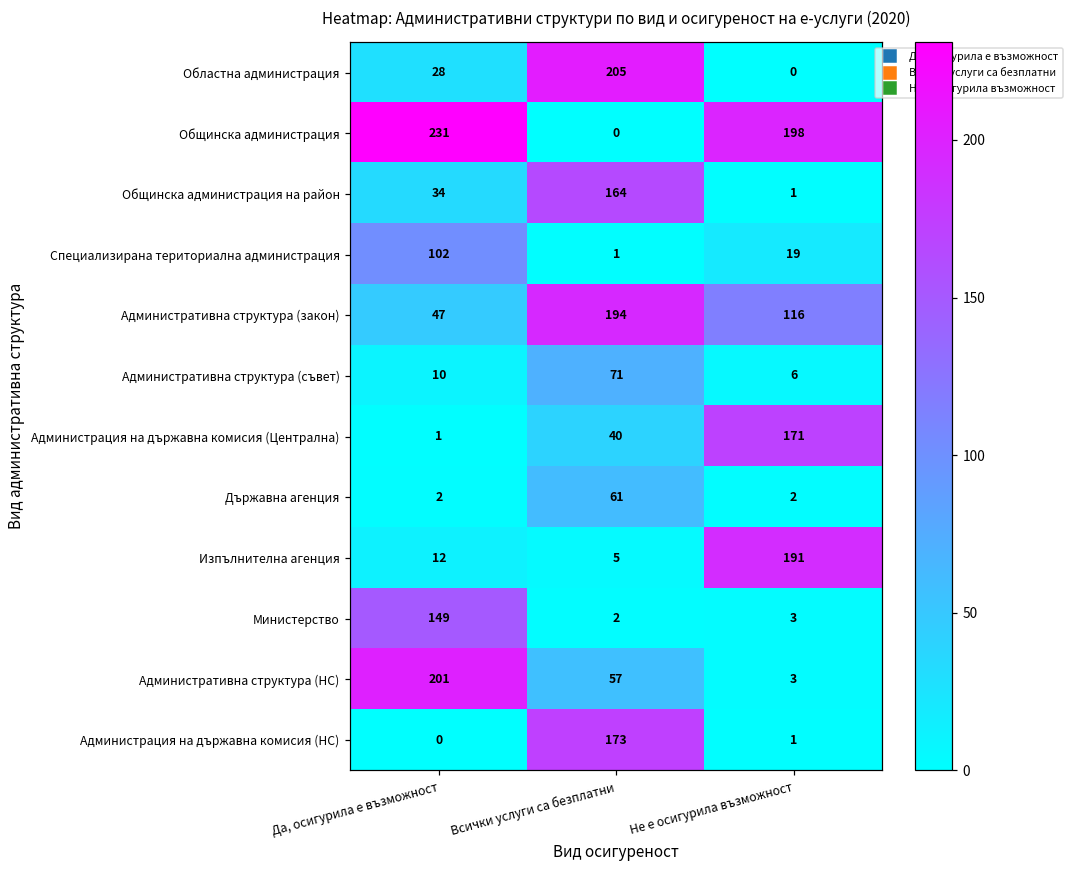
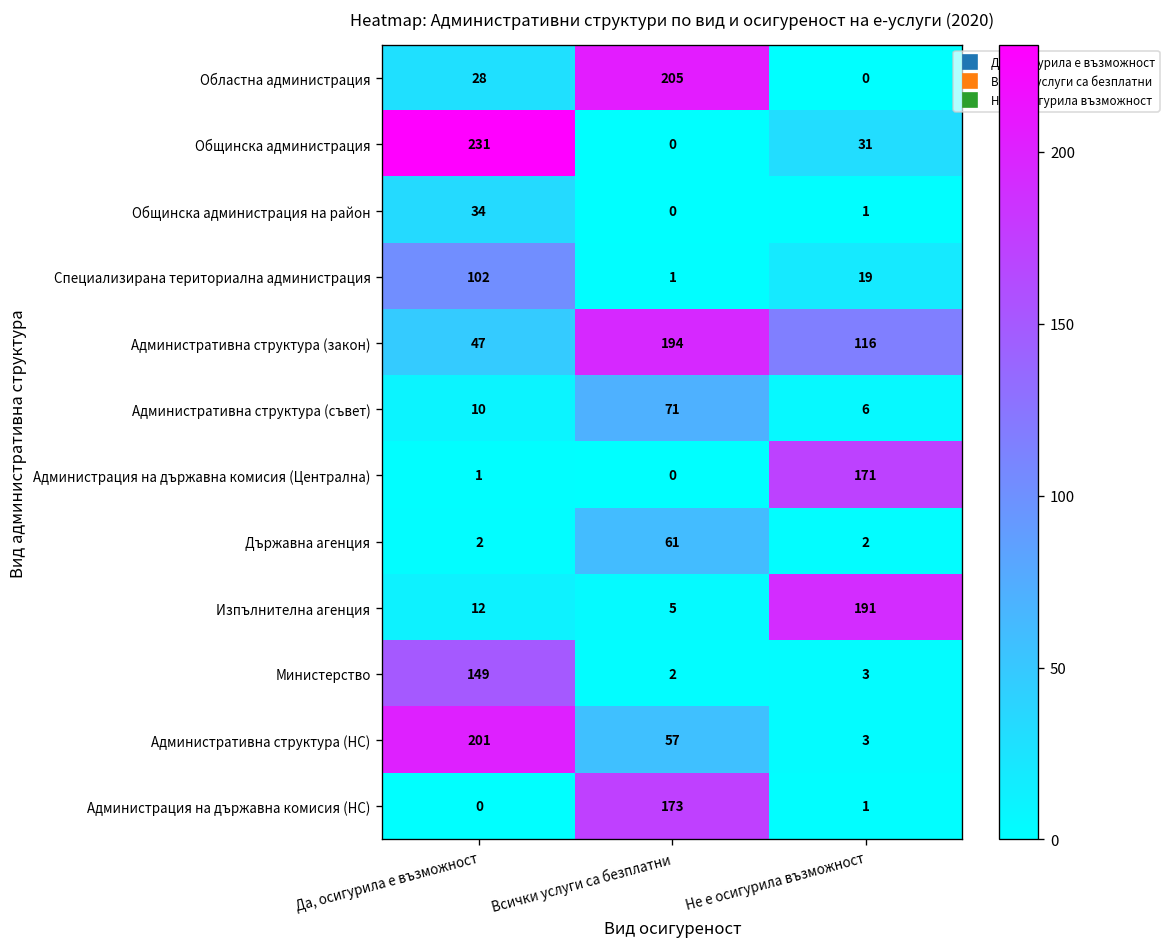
Общинска администрация, Не е осигурила възможност: 198 -> 31
Общинска администрация на район, Всички услуги са безплатни: 164 -> 0
Администрация на държавна комисия (Централна), Всички услуги са безплатни: 40 -> 0
